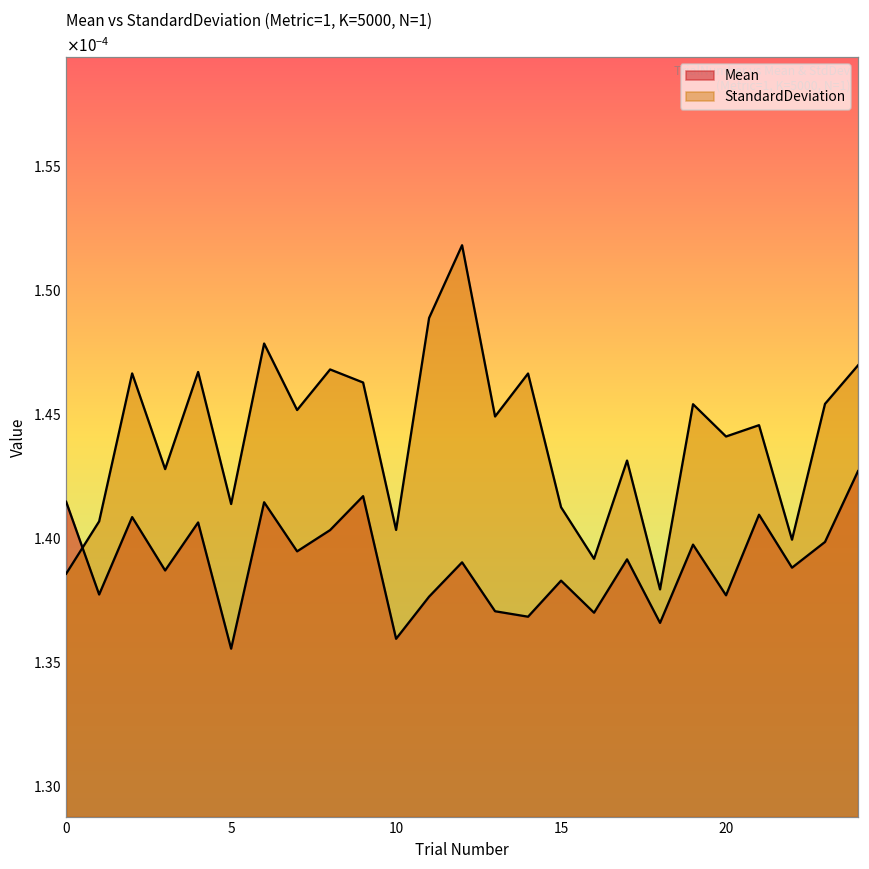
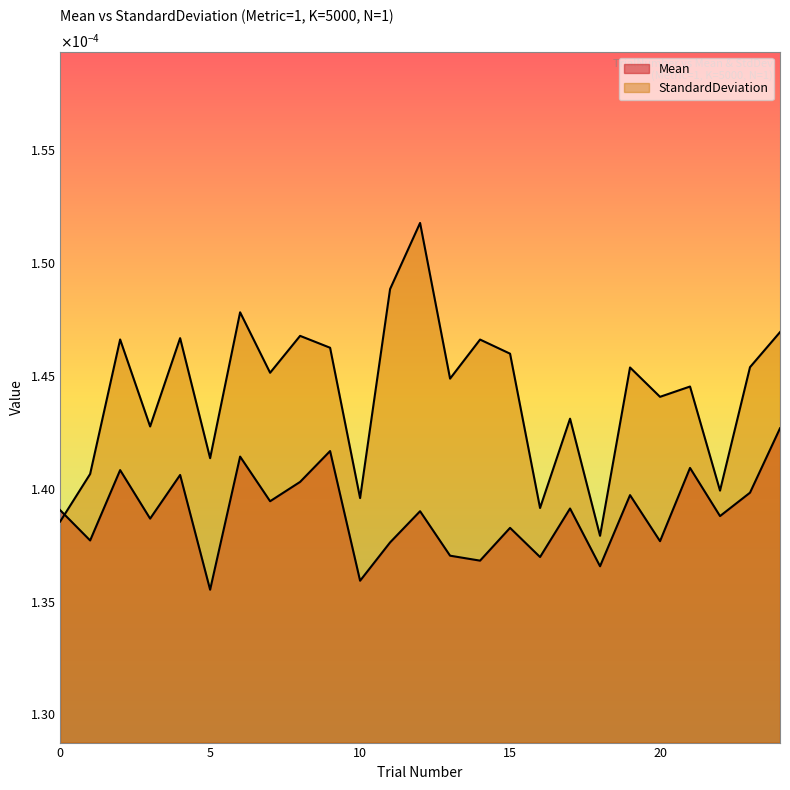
Mean, 0: 0.0001415 -> 0.0001391
StandardDeviation, 10: 0.0001403 -> 0.0001396
StandardDeviation, 15: 0.0001412 -> 0.0001460
